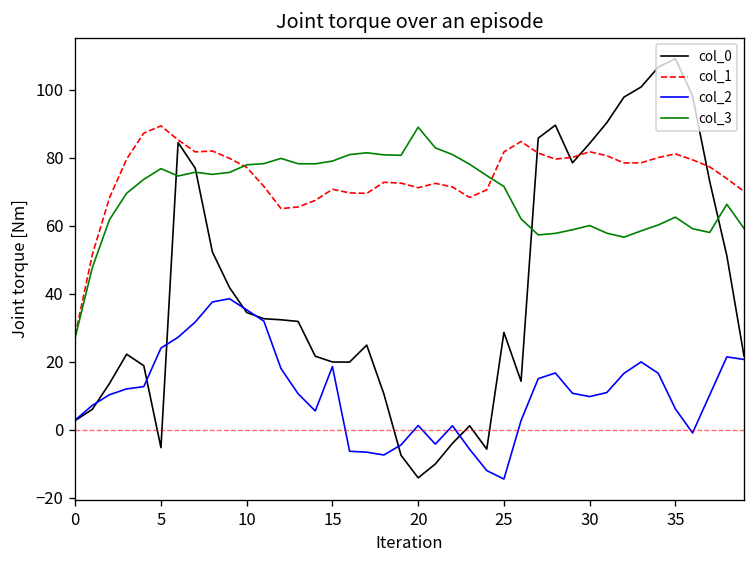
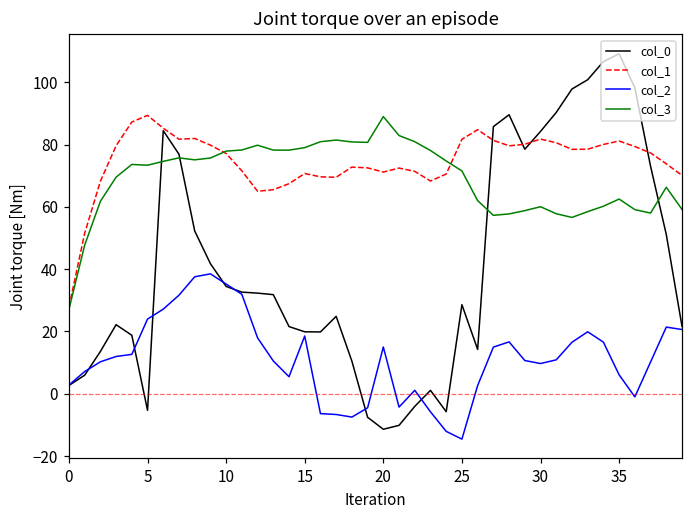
col_3, 5: 77 -> 73
col_0, 20: -14 -> -11
col_2, 20: 1 -> 15
